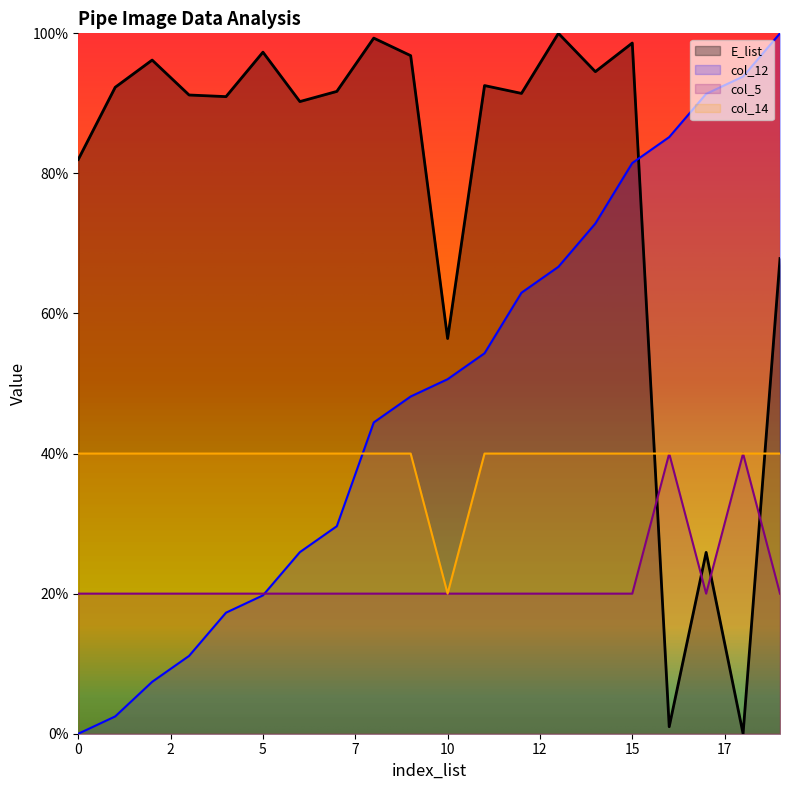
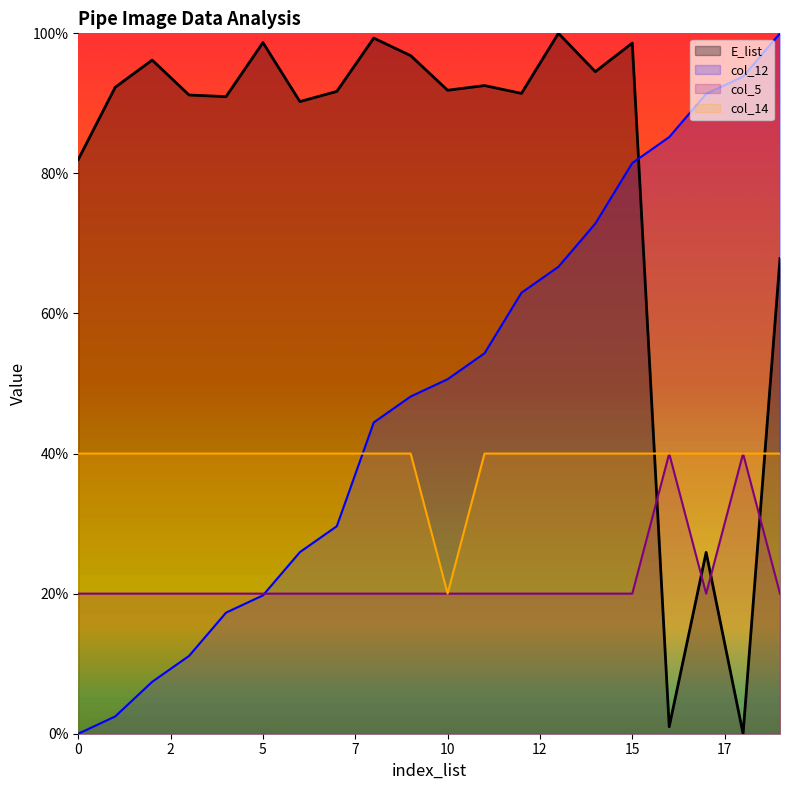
E_list, 5: 97% -> 99%
E_list, 10: 56% -> 92%
